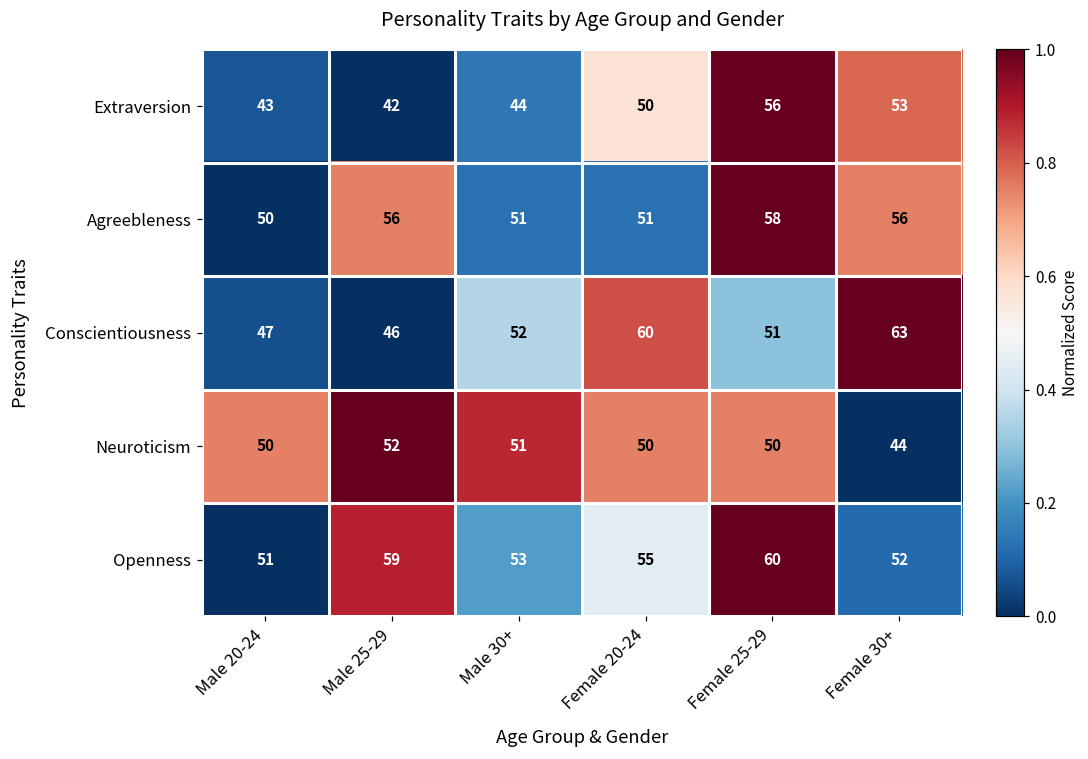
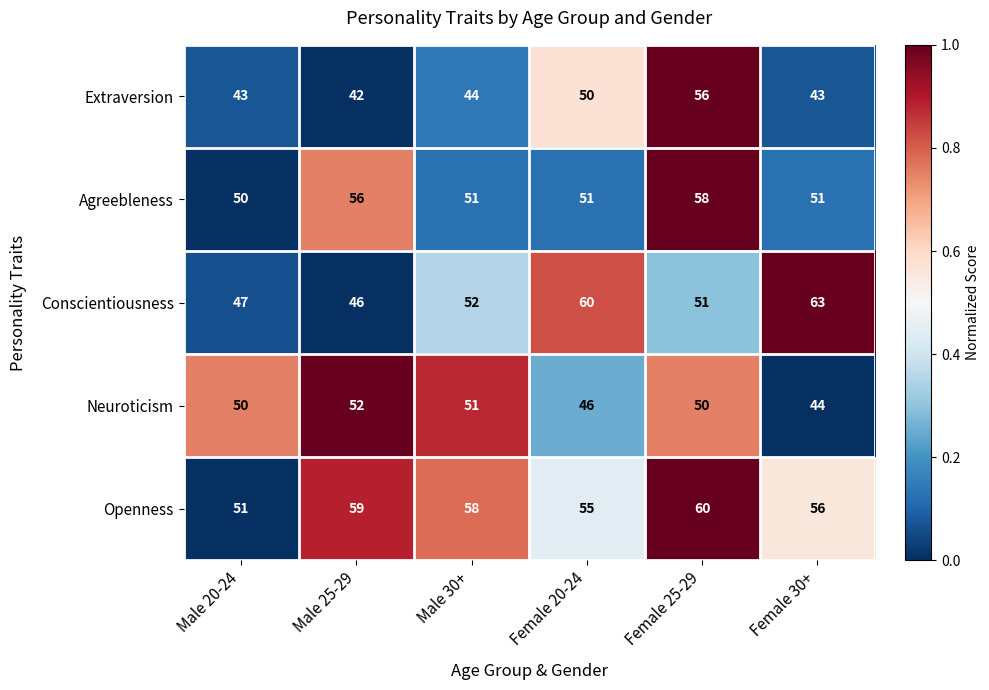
Extraversion, Female 30+: 53 -> 43
Agreebleness, Female 30+: 56 -> 51
Neuroticism, Female 20-24: 50 -> 46
Openness, Male 30+: 53 -> 58
Openness, Female 30+: 52 -> 56
